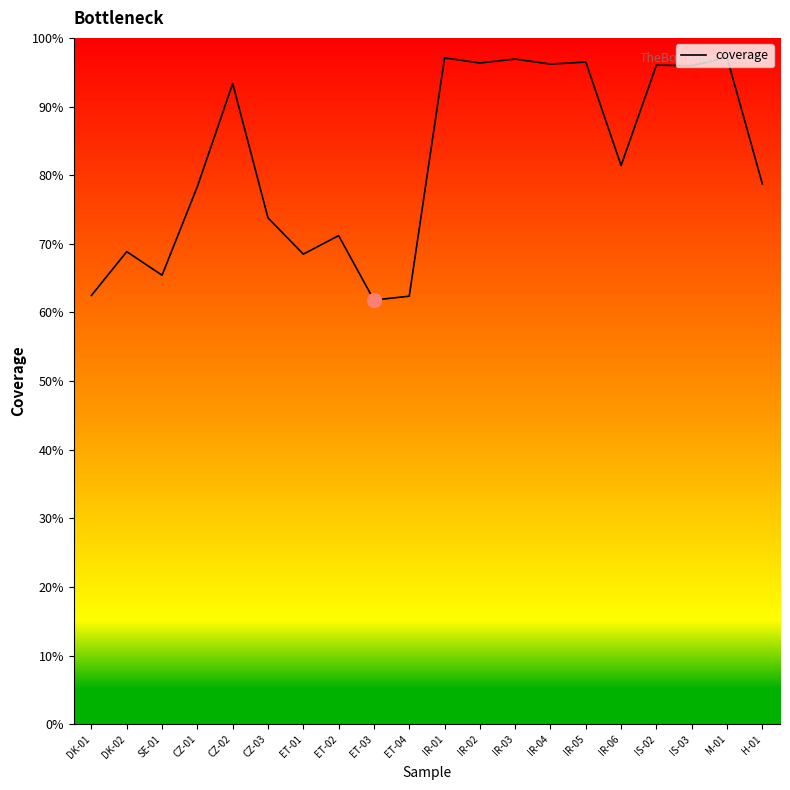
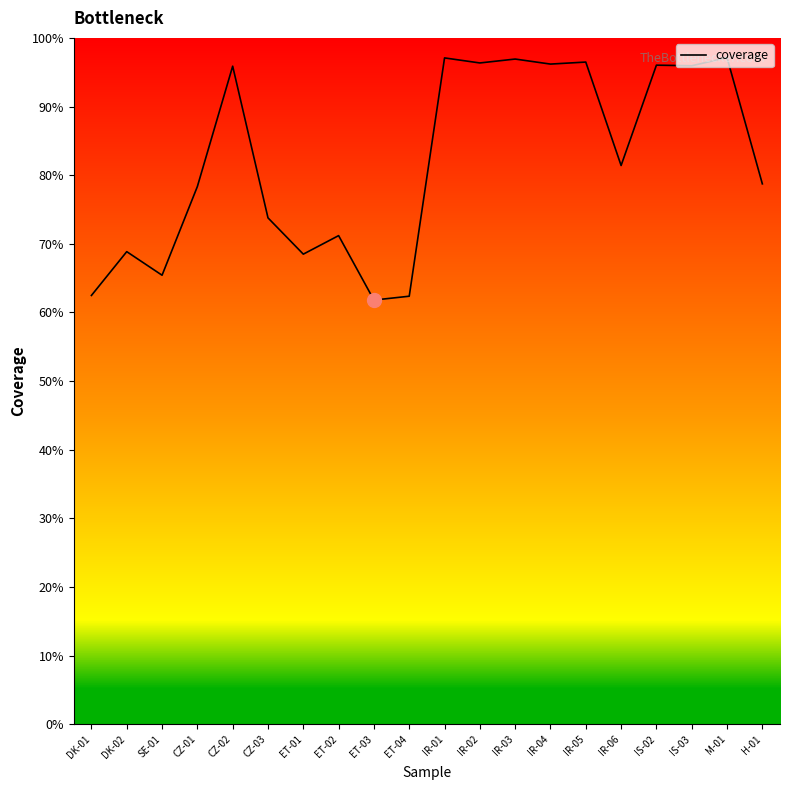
coverage, CZ-02: 93% -> 96%
